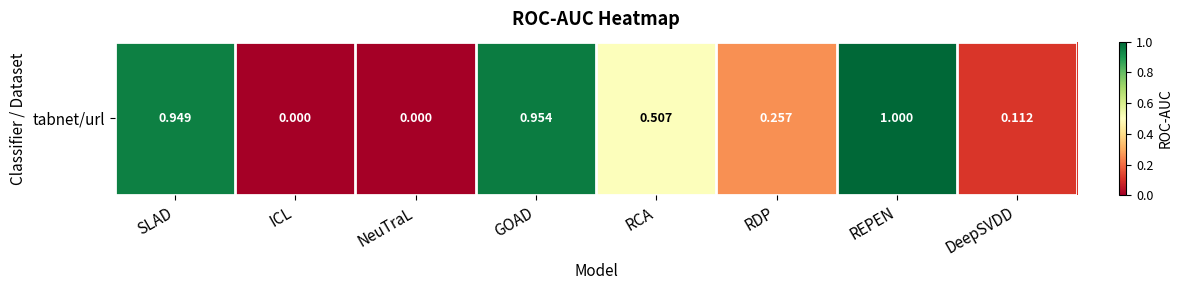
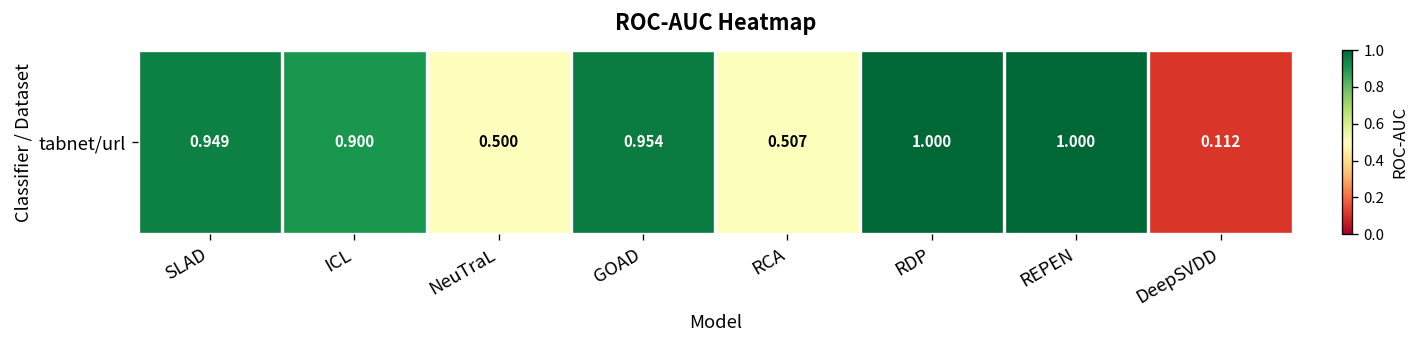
tabnet/url, ICL: 0.000 -> 0.900
tabnet/url, NeuTraL: 0.000 -> 0.500
tabnet/url, RDP: 0.257 -> 1.000
